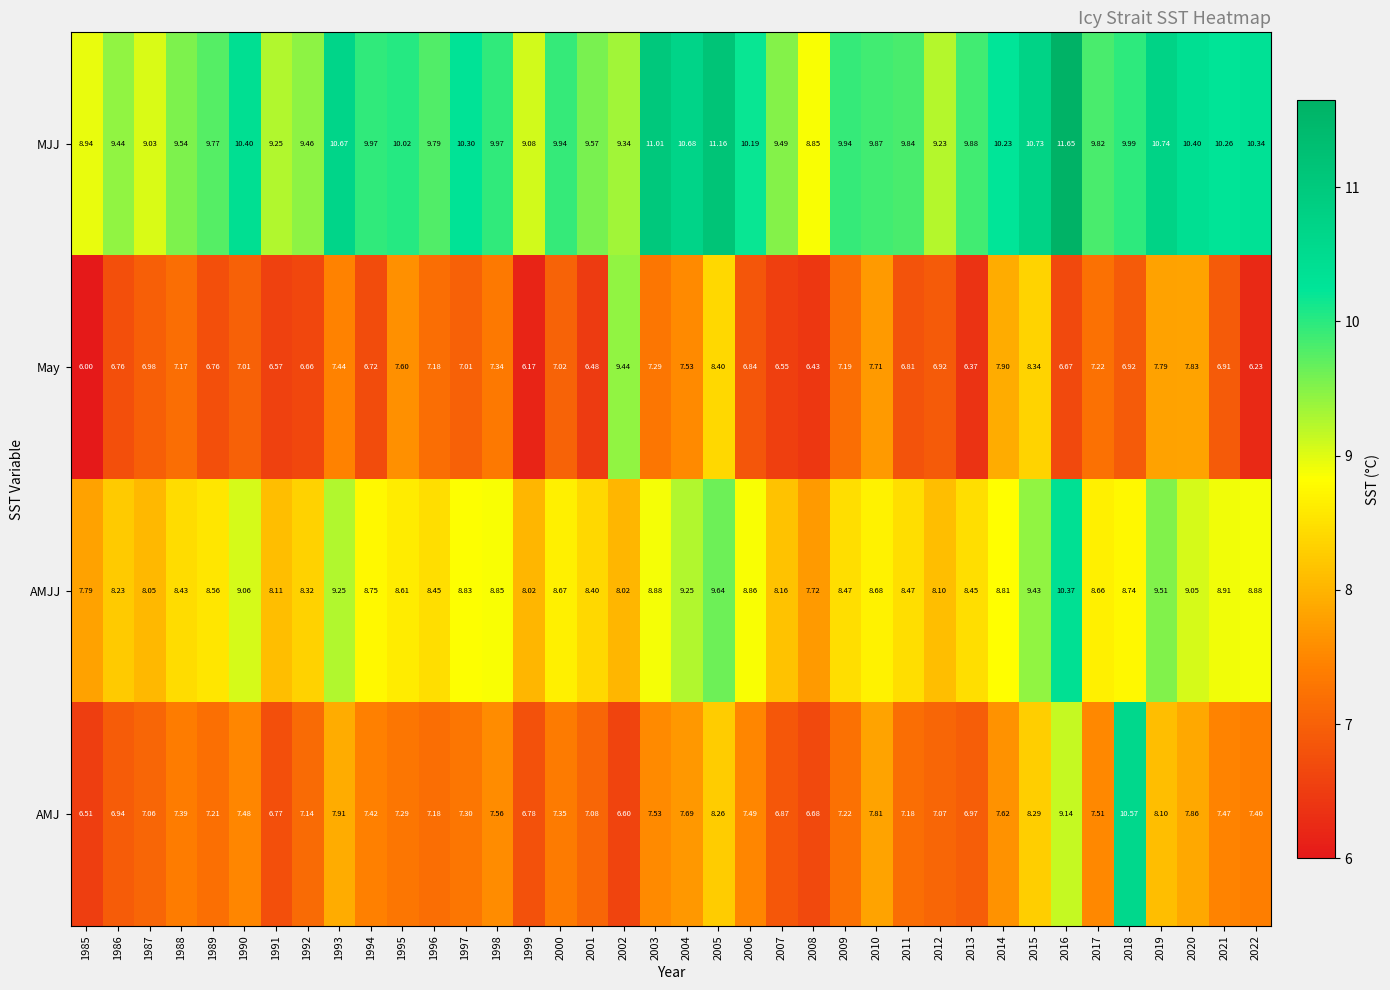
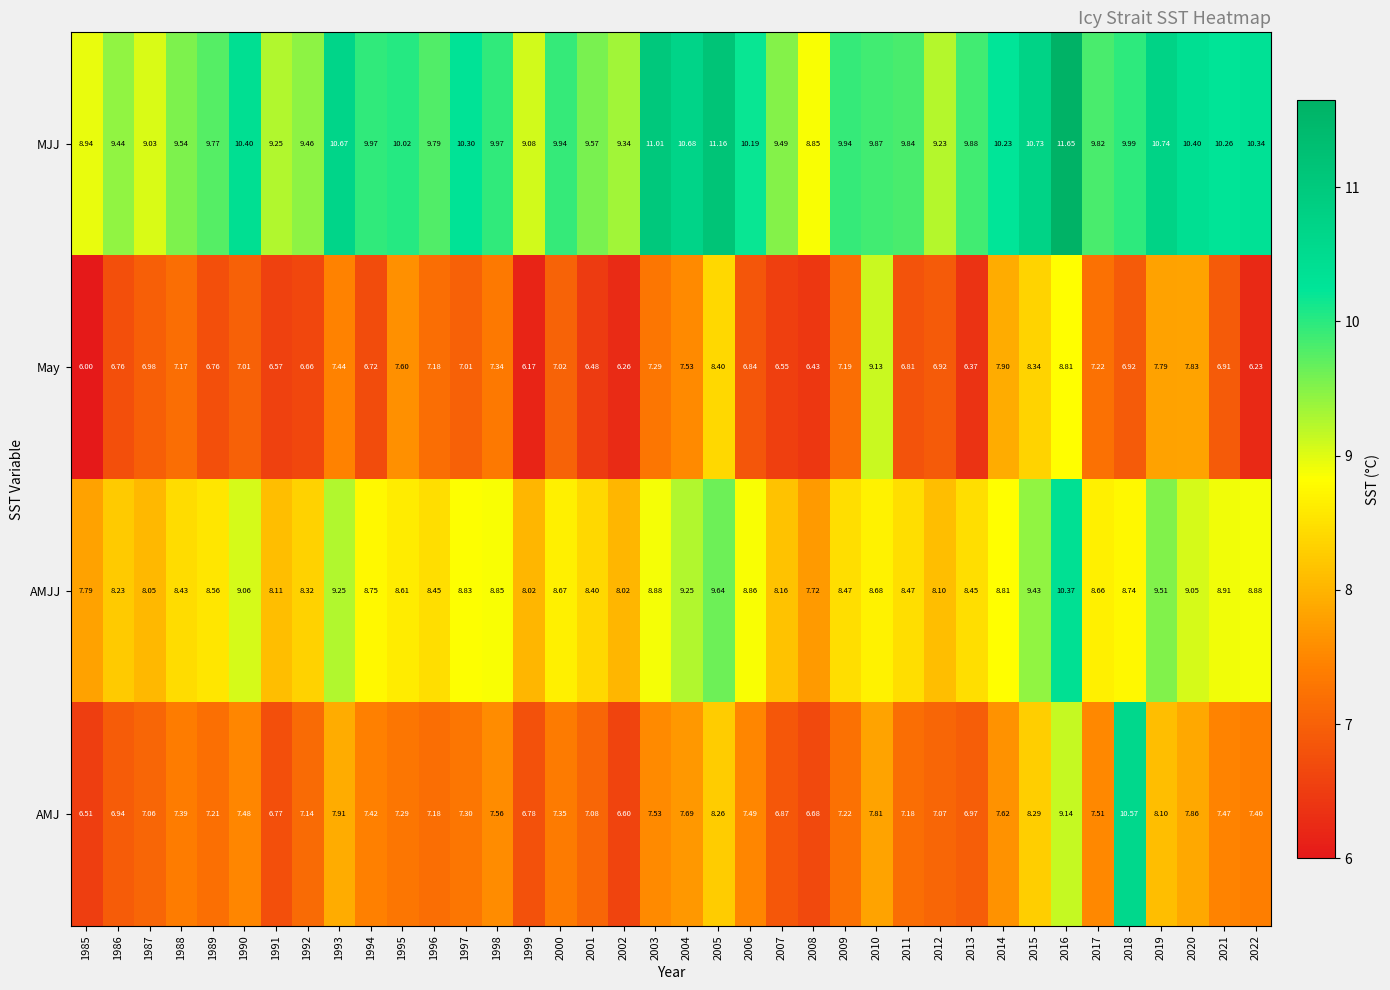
May, 2002: 9.44 -> 6.26
May, 2010: 7.71 -> 9.13
May, 2016: 6.67 -> 8.81
